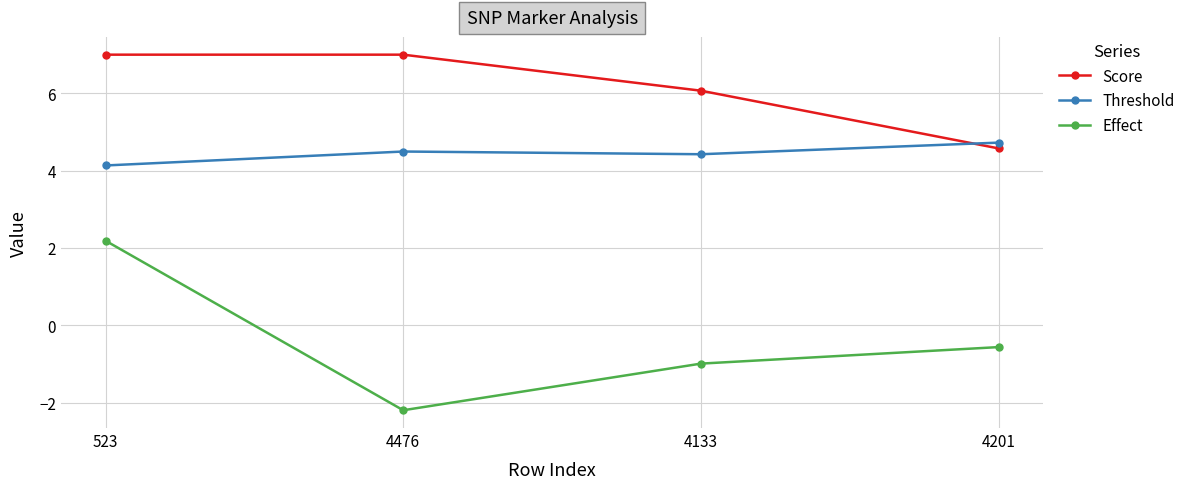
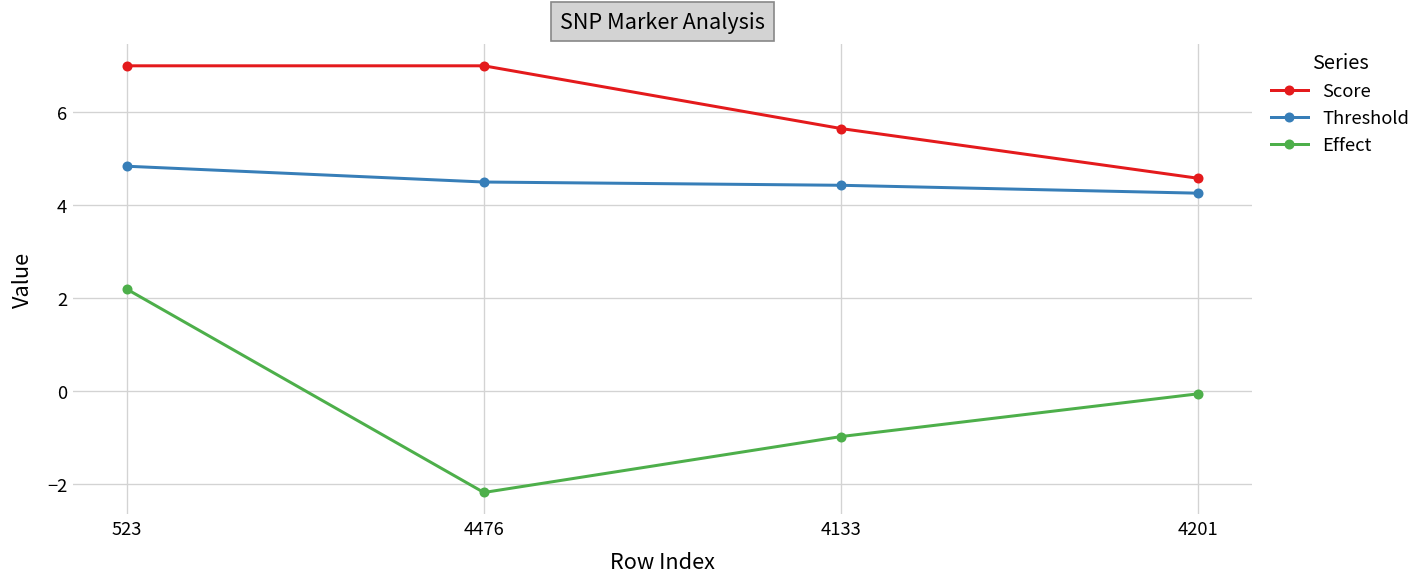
Threshold, 523: 4.1 -> 4.8
Score, 4133: 6.1 -> 5.6
Threshold, 4201: 4.7 -> 4.3
Effect, 4201: -0.6 -> -0.1
